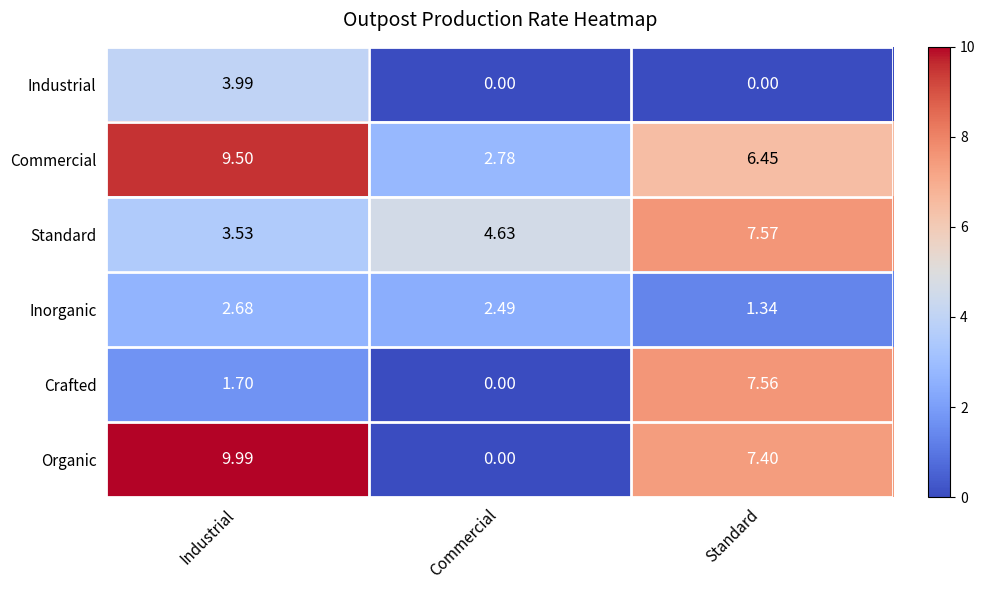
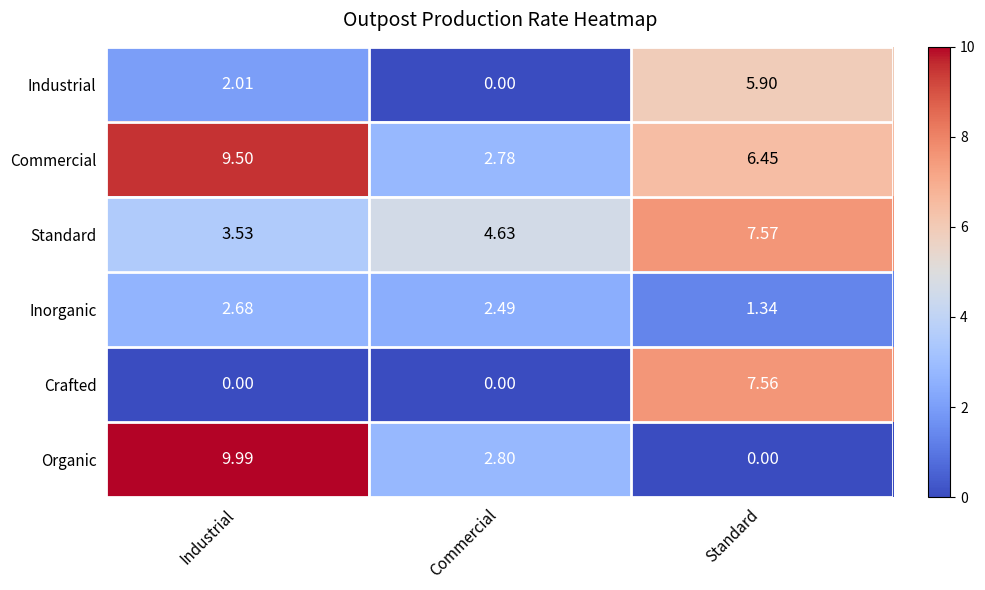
Industrial, Industrial: 3.99 -> 2.01
Industrial, Standard: 0.00 -> 5.90
Crafted, Industrial: 1.70 -> 0.00
Organic, Commercial: 0.00 -> 2.80
Organic, Standard: 7.40 -> 0.00
